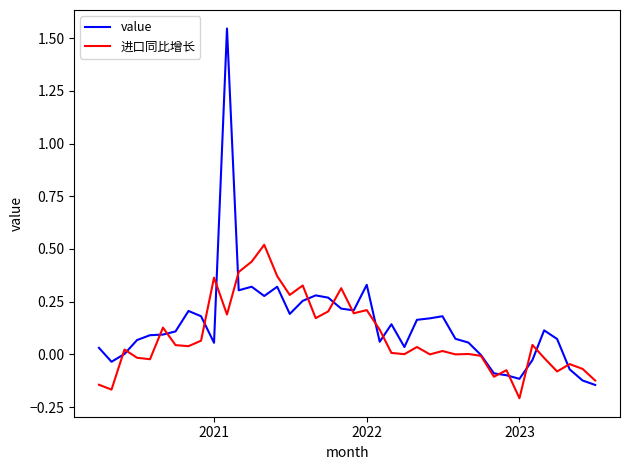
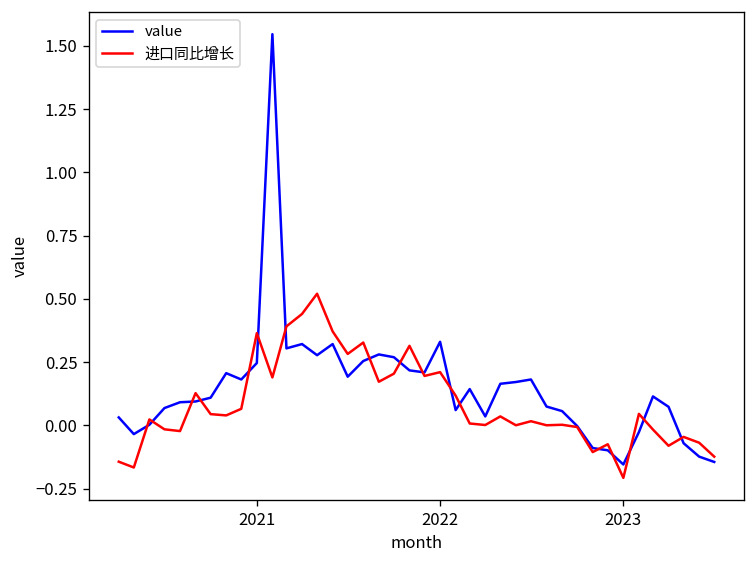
value, 2021: 0.06 -> 0.25
value, 2023: -0.12 -> -0.16
